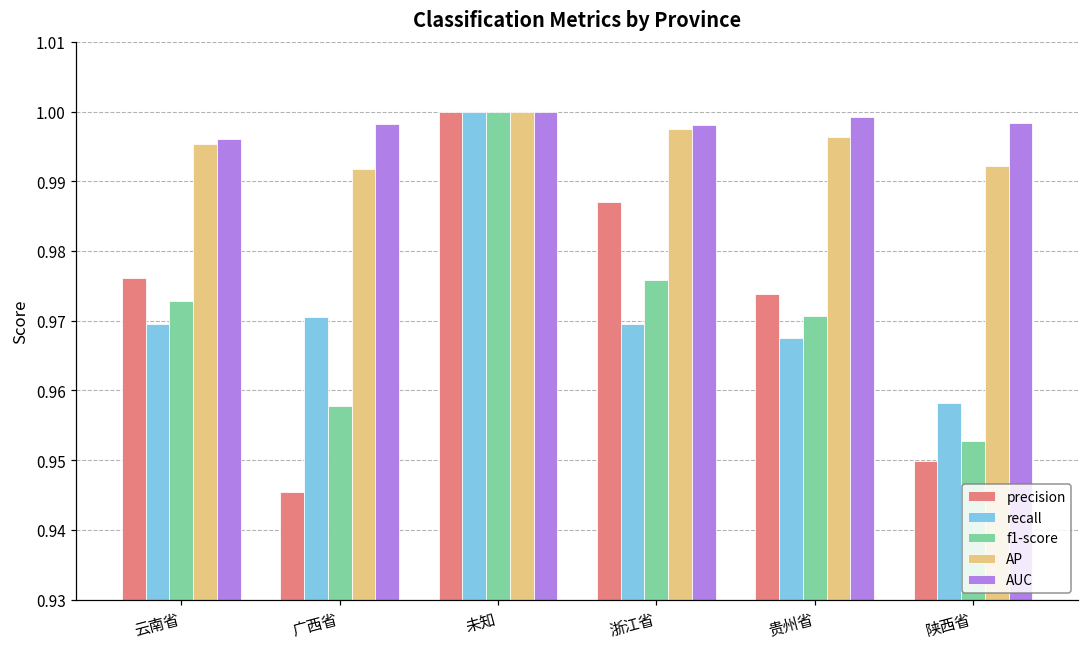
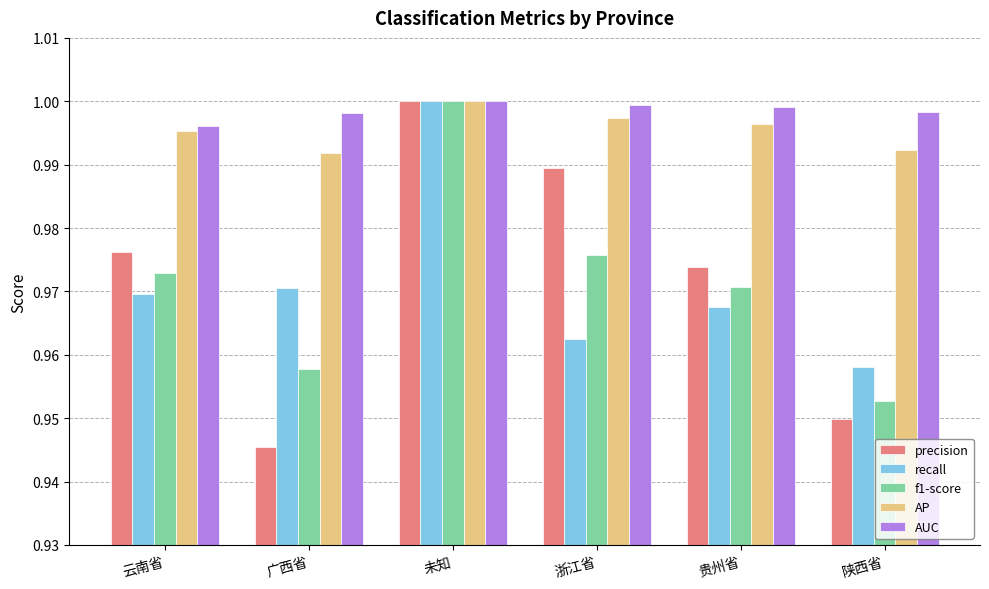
precision, 浙江省: 0.987 -> 0.989
recall, 浙江省: 0.969 -> 0.962
AUC, 浙江省: 0.998 -> 0.999
